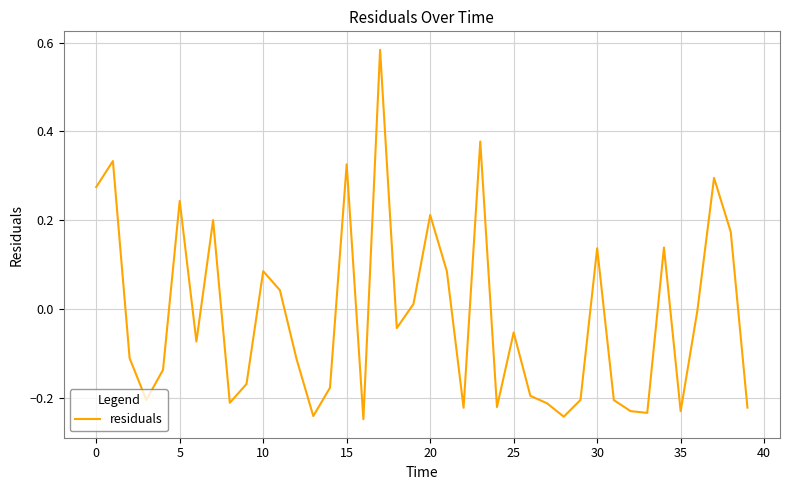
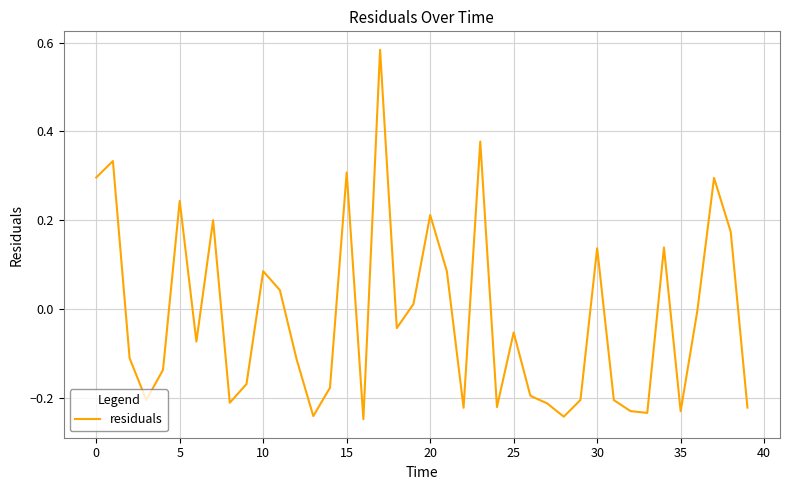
0: 0.27 -> 0.30
15: 0.33 -> 0.31
